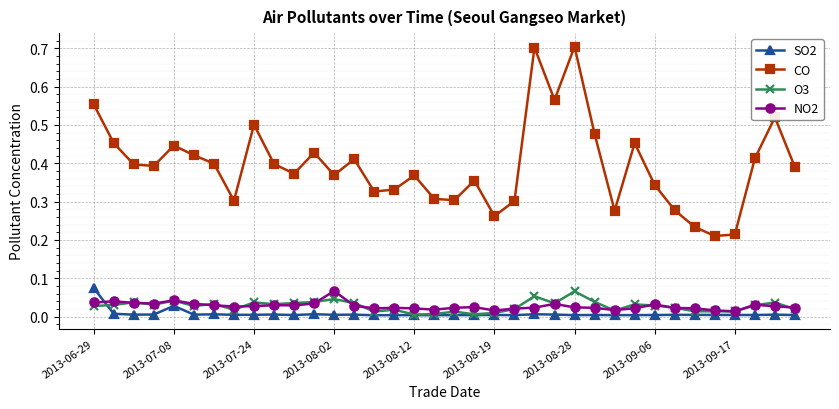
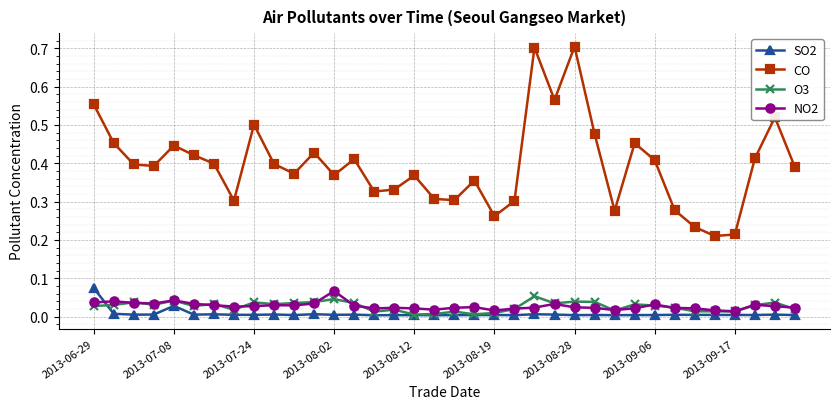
O3, 2013-08-28: 0.07 -> 0.04
CO, 2013-09-06: 0.34 -> 0.41
